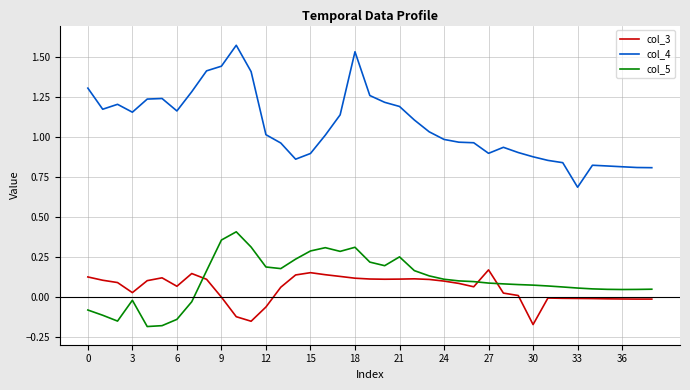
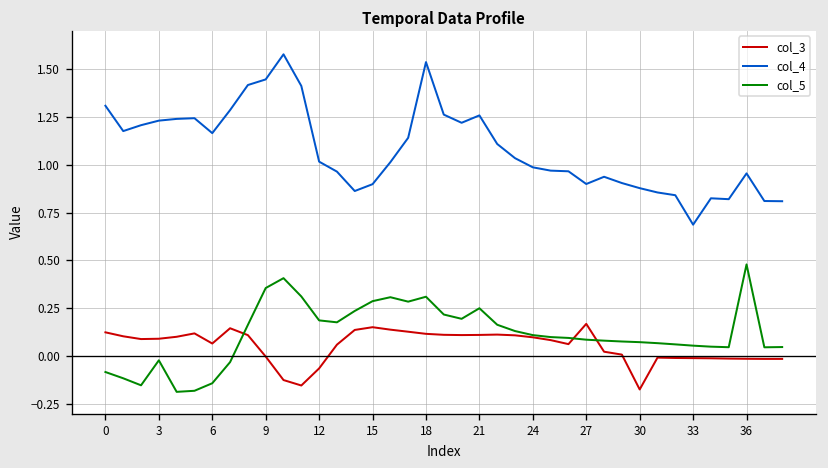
col_3, 3: 0.03 -> 0.09
col_4, 3: 1.16 -> 1.23
col_4, 21: 1.19 -> 1.26
col_4, 36: 0.82 -> 0.95
col_5, 36: 0.05 -> 0.48
